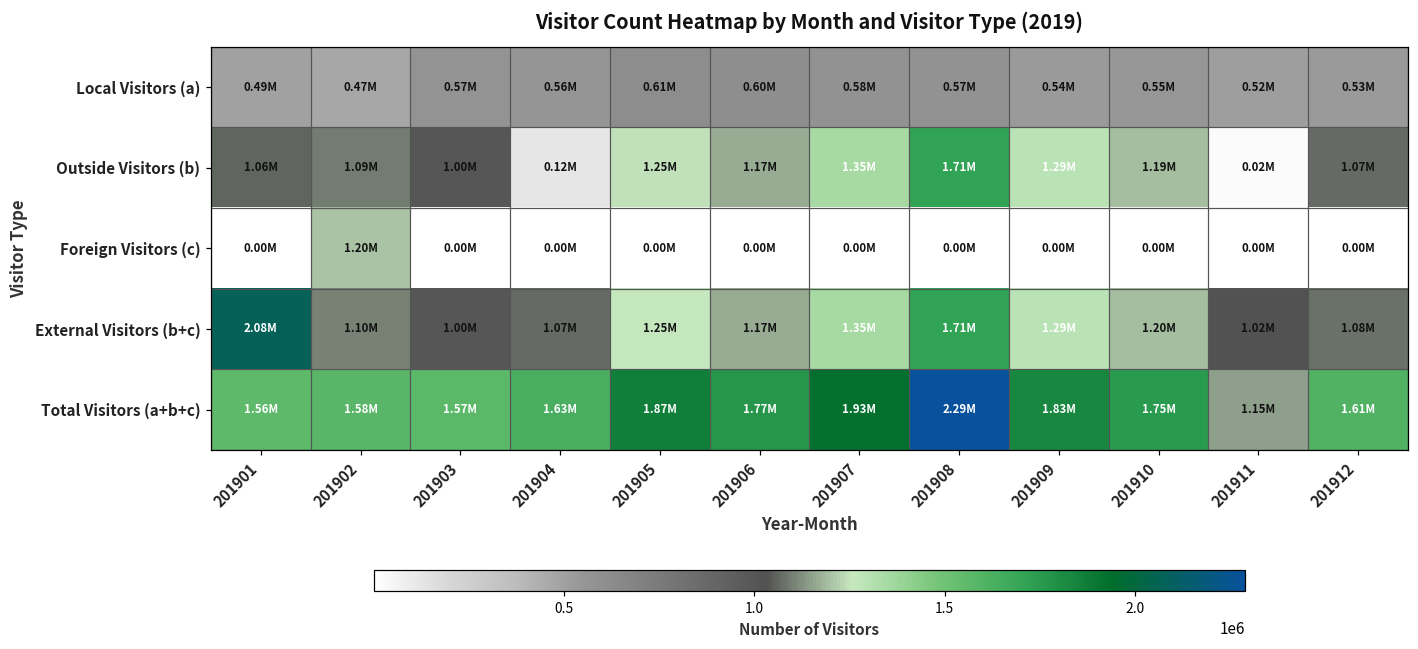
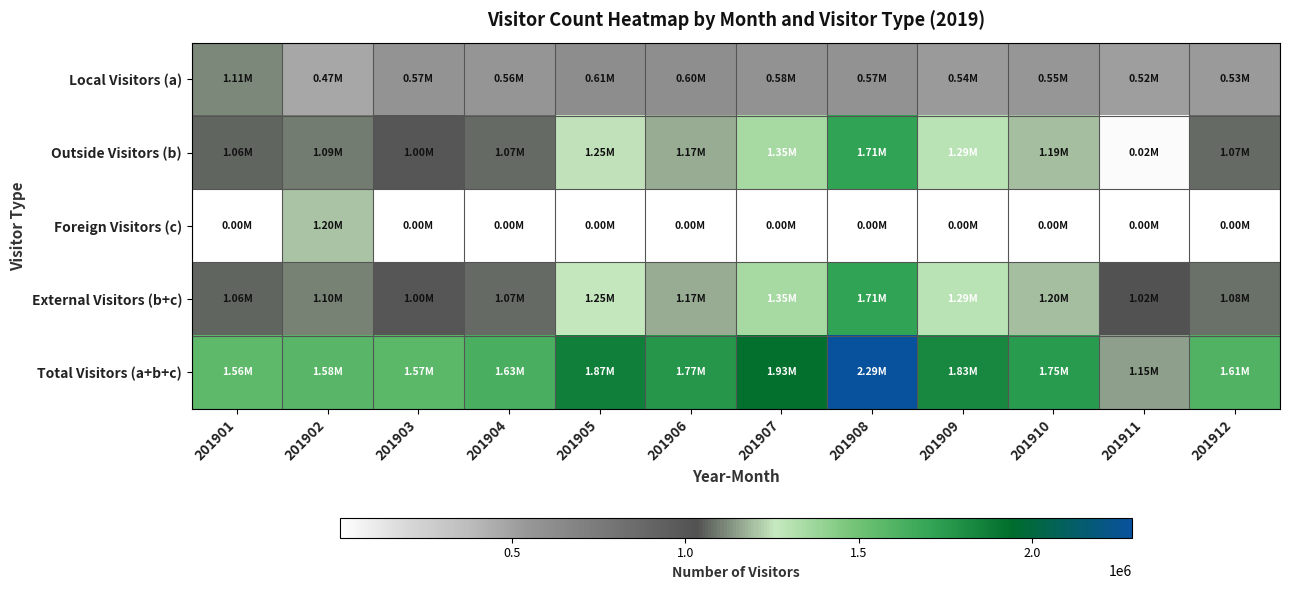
Local Visitors (a), 201901: 0.49M -> 1.11M
Outside Visitors (b), 201904: 0.12M -> 1.07M
External Visitors (b+c), 201901: 2.08M -> 1.06M
